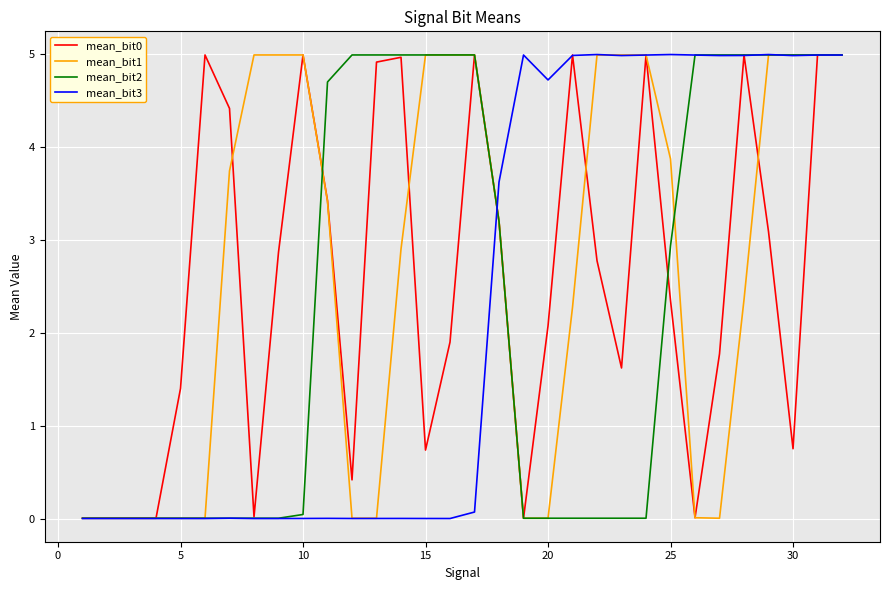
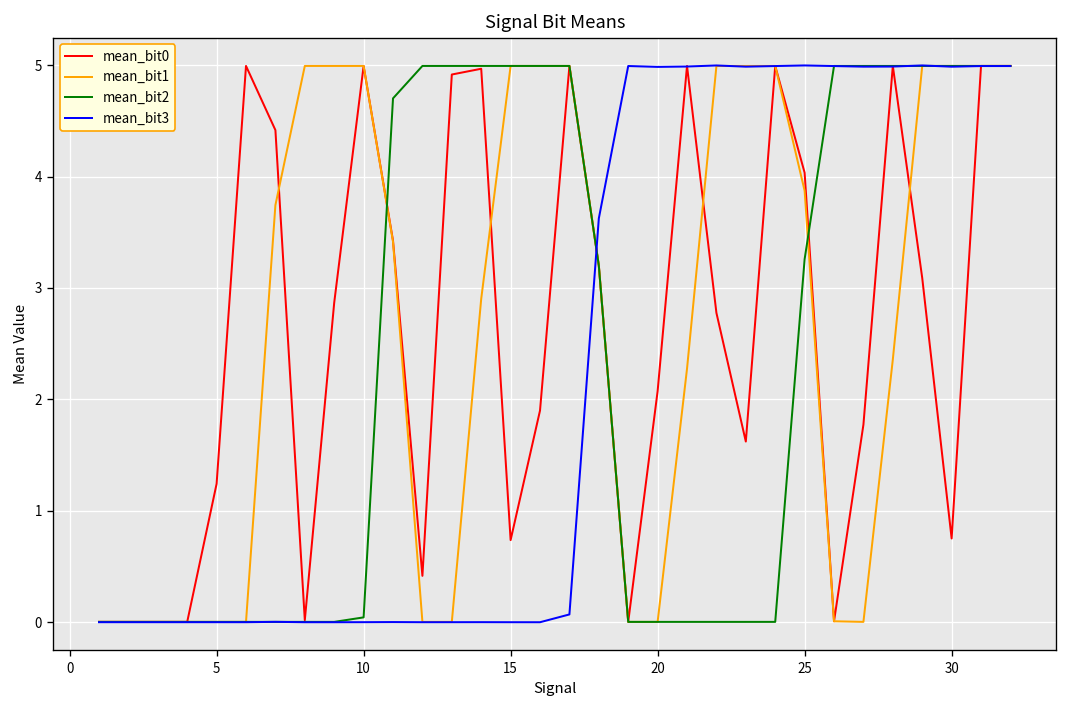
mean_bit0, 5: 1.4 -> 1.2
mean_bit3, 20: 4.7 -> 5.0
mean_bit0, 25: 2.3 -> 4.0
mean_bit2, 25: 2.9 -> 3.3
